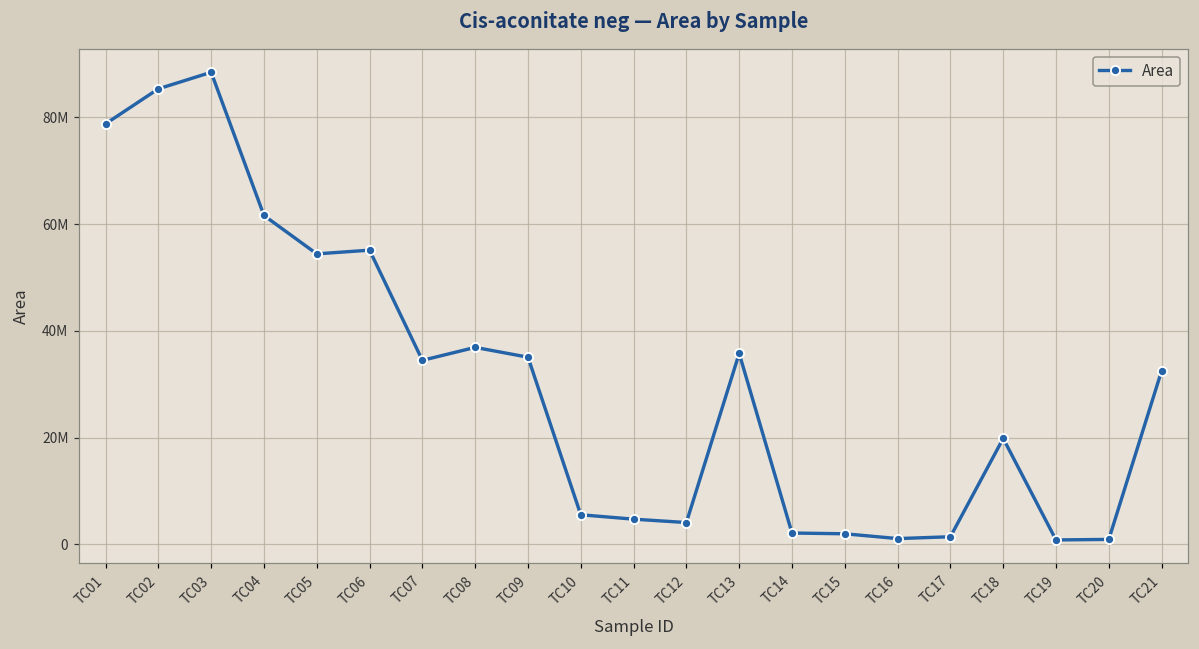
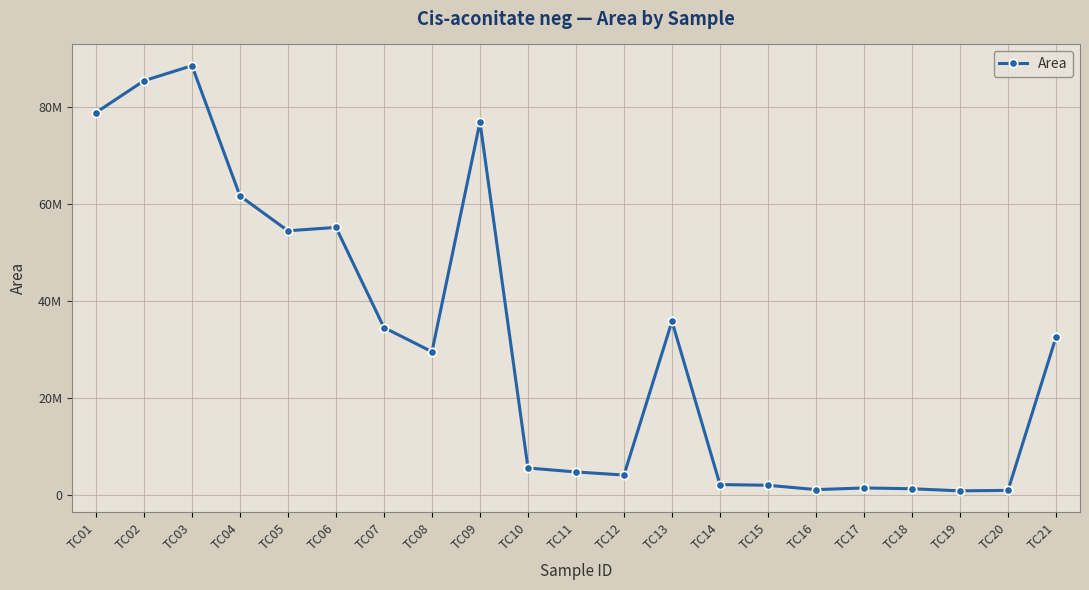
TC08: 37000000 -> 29000000
TC09: 35000000 -> 77000000
TC18: 20000000 -> 1000000
